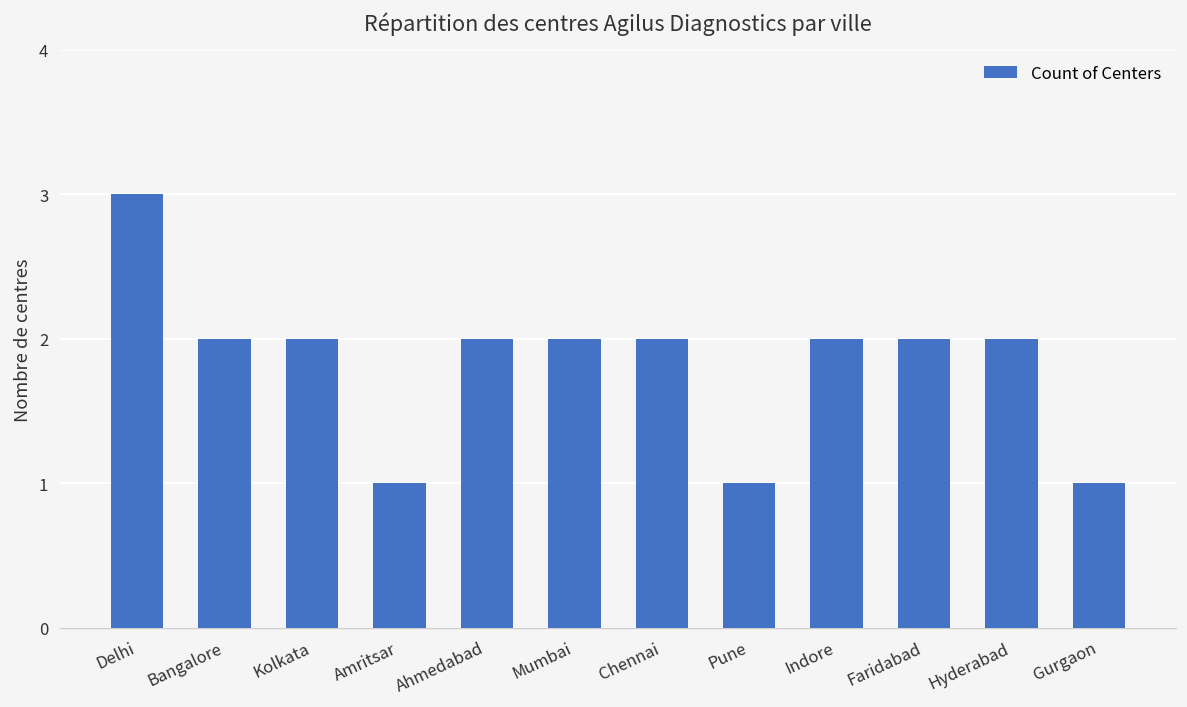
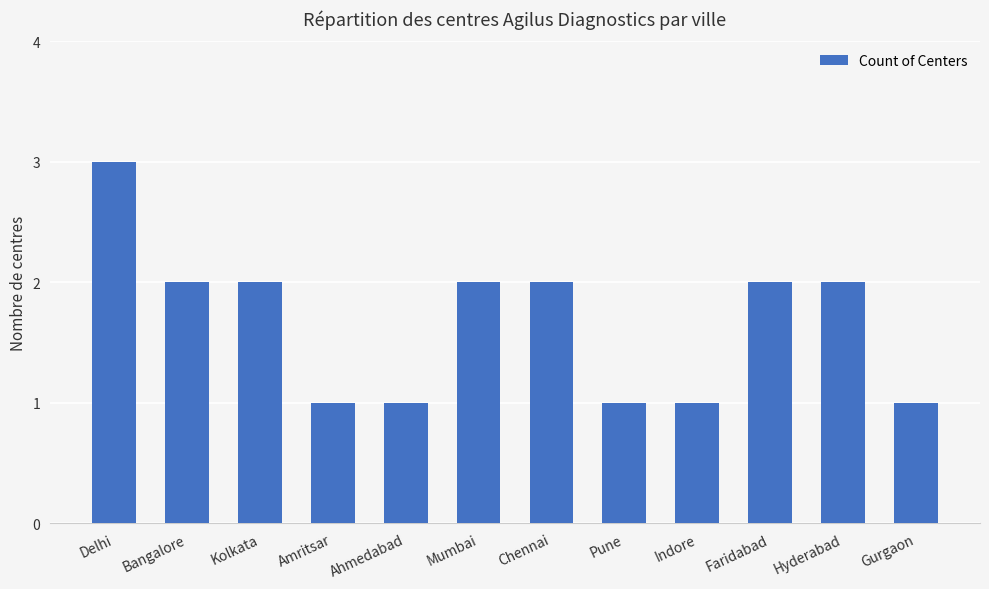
Ahmedabad: 2 -> 1
Indore: 2 -> 1
